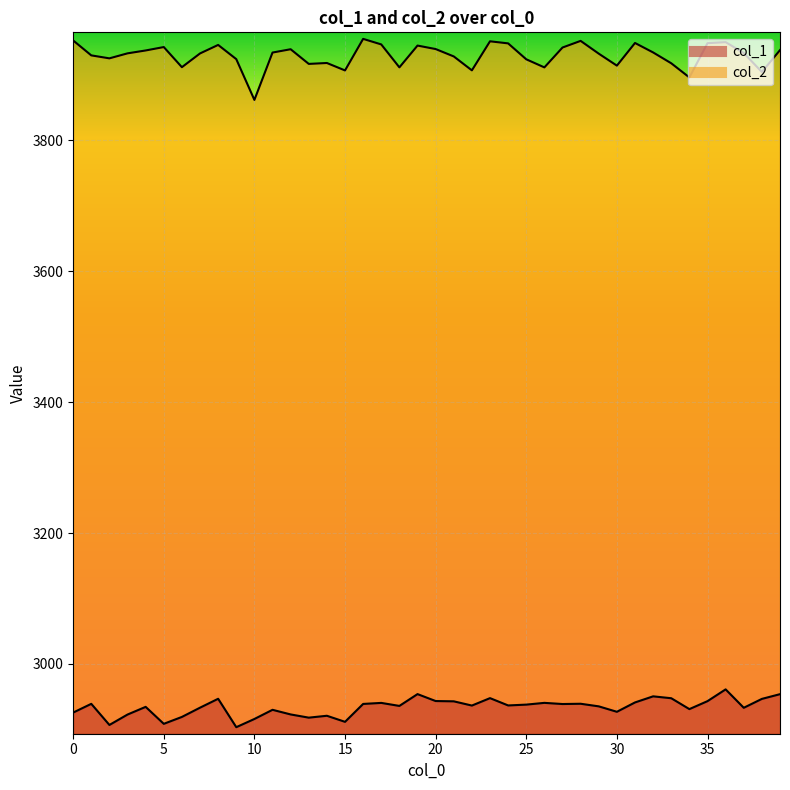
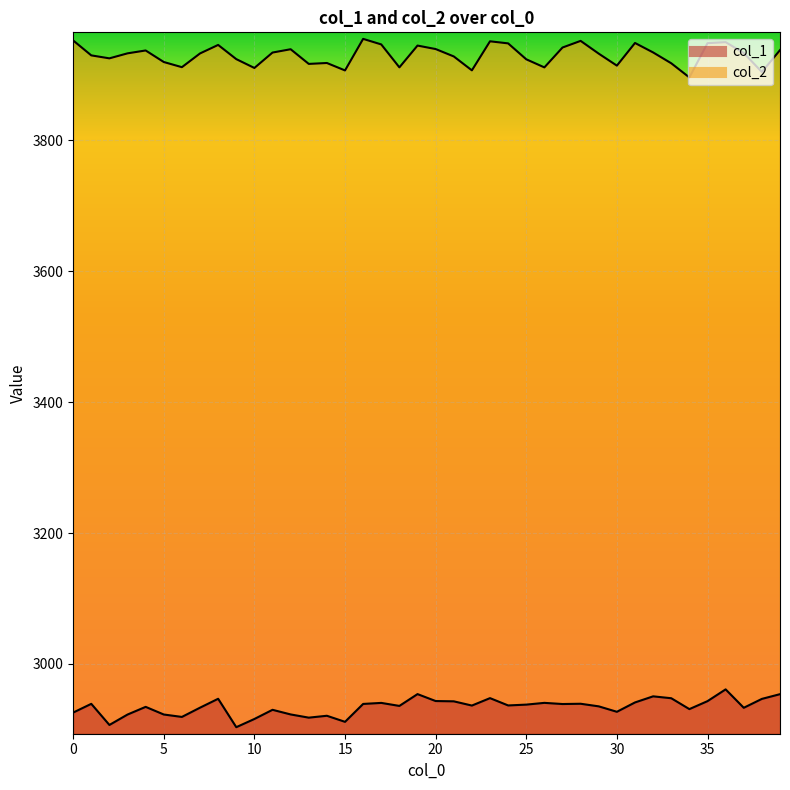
col_1, 5: 2910 -> 2920
col_2, 5: 3940 -> 3920
col_2, 10: 3860 -> 3910
